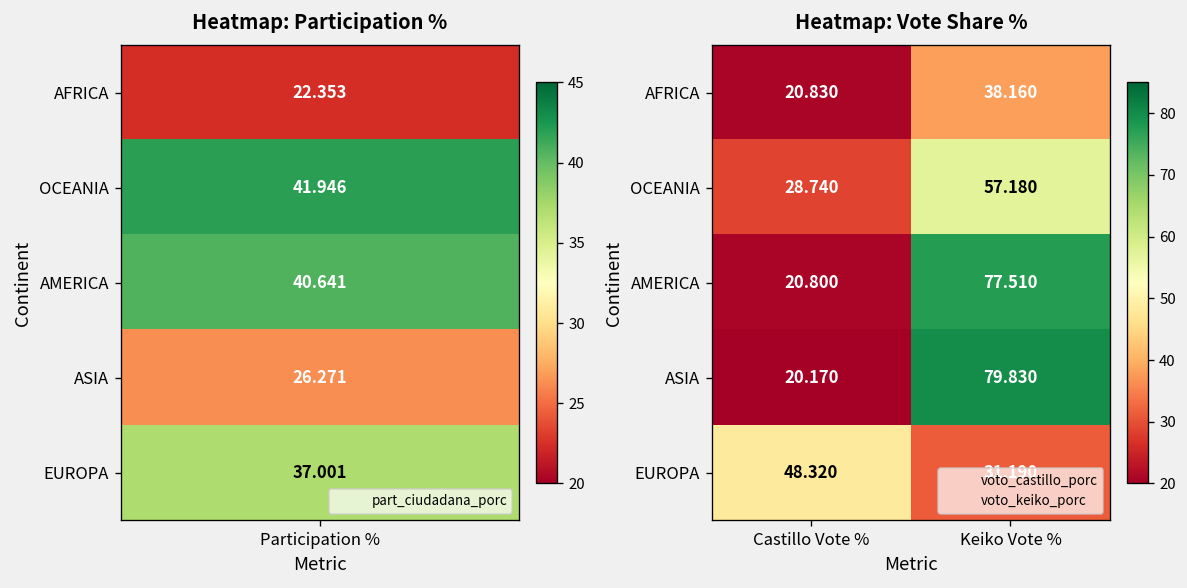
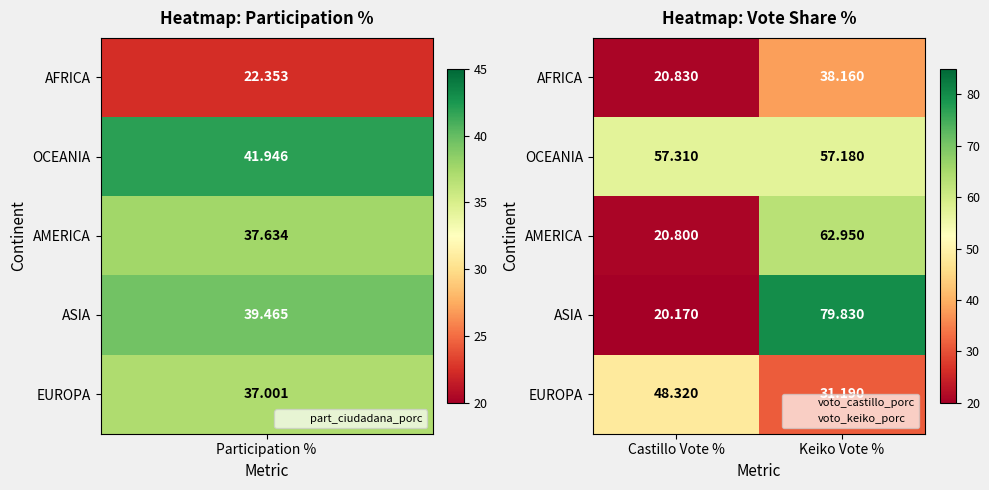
Heatmap: Participation %, AMERICA, Participation %: 40.641 -> 37.634
Heatmap: Participation %, ASIA, Participation %: 26.271 -> 39.465
Heatmap: Vote Share %, OCEANIA, Castillo Vote %: 28.740 -> 57.310
Heatmap: Vote Share %, AMERICA, Keiko Vote %: 77.510 -> 62.950
